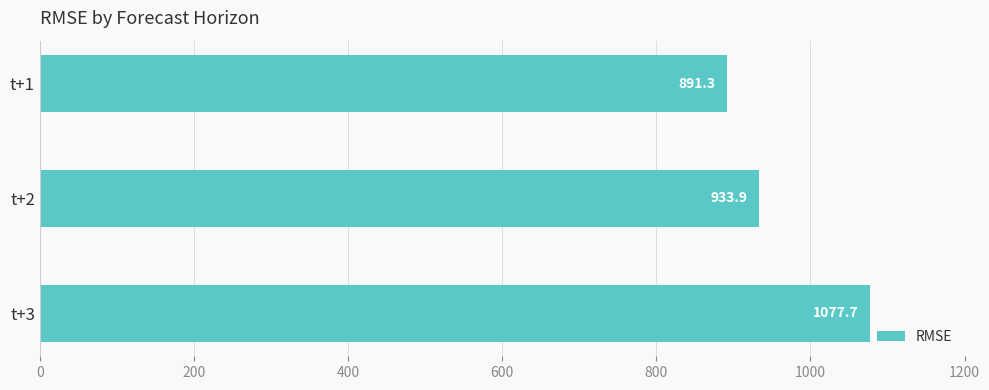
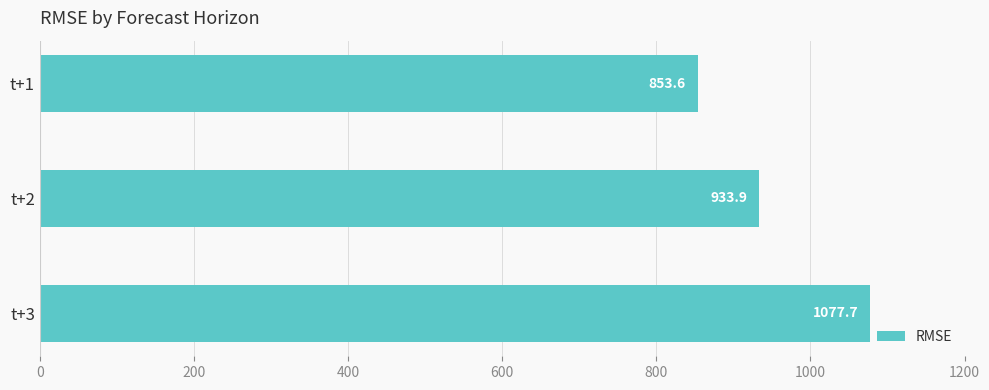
t+1: 891.3 -> 853.6
